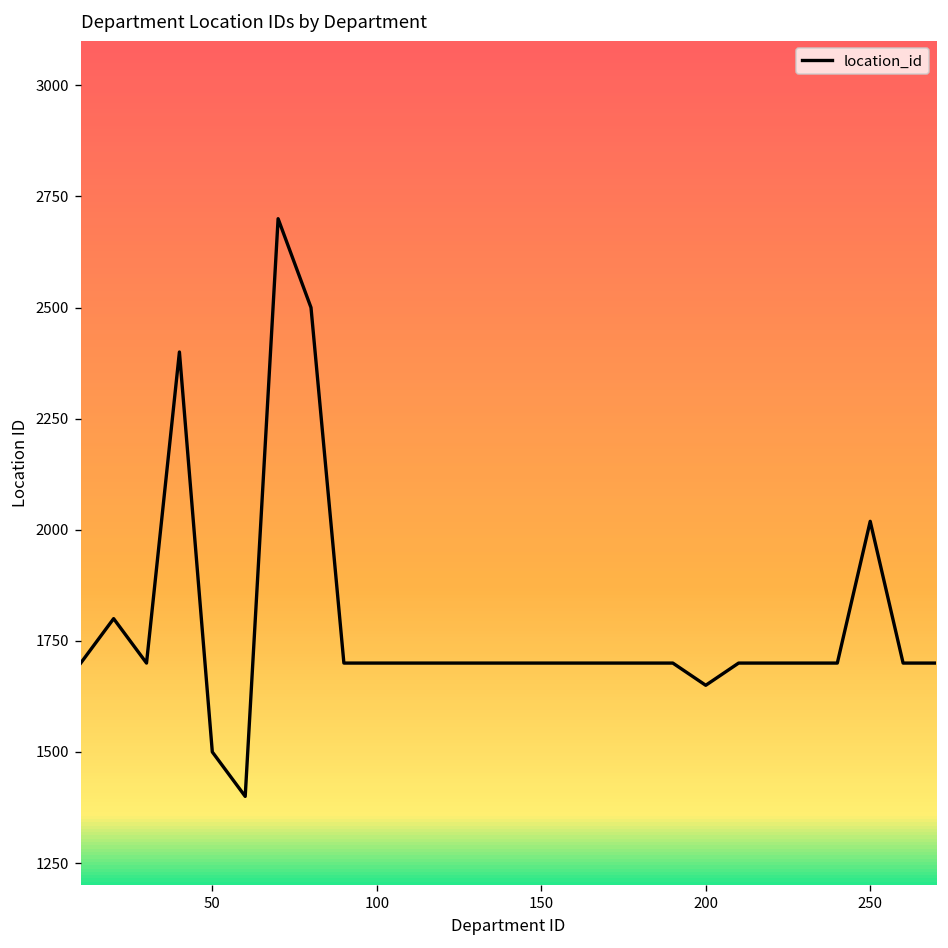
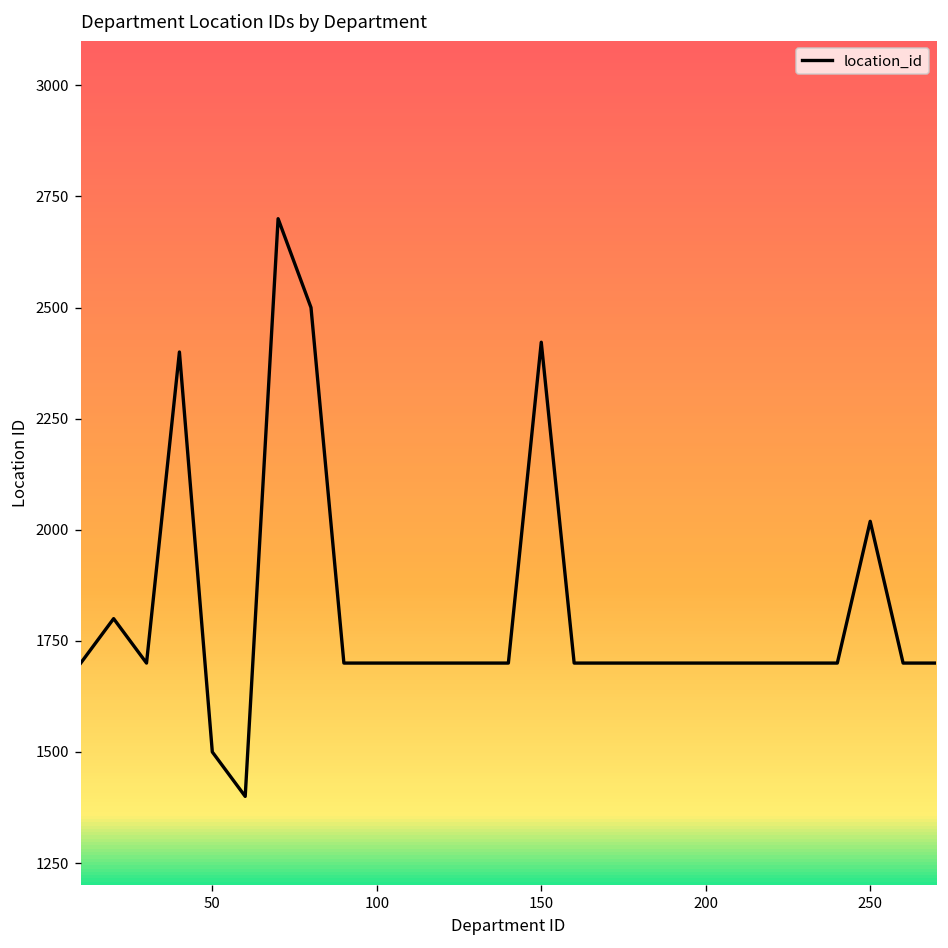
150: 1700 -> 2420
200: 1650 -> 1700
